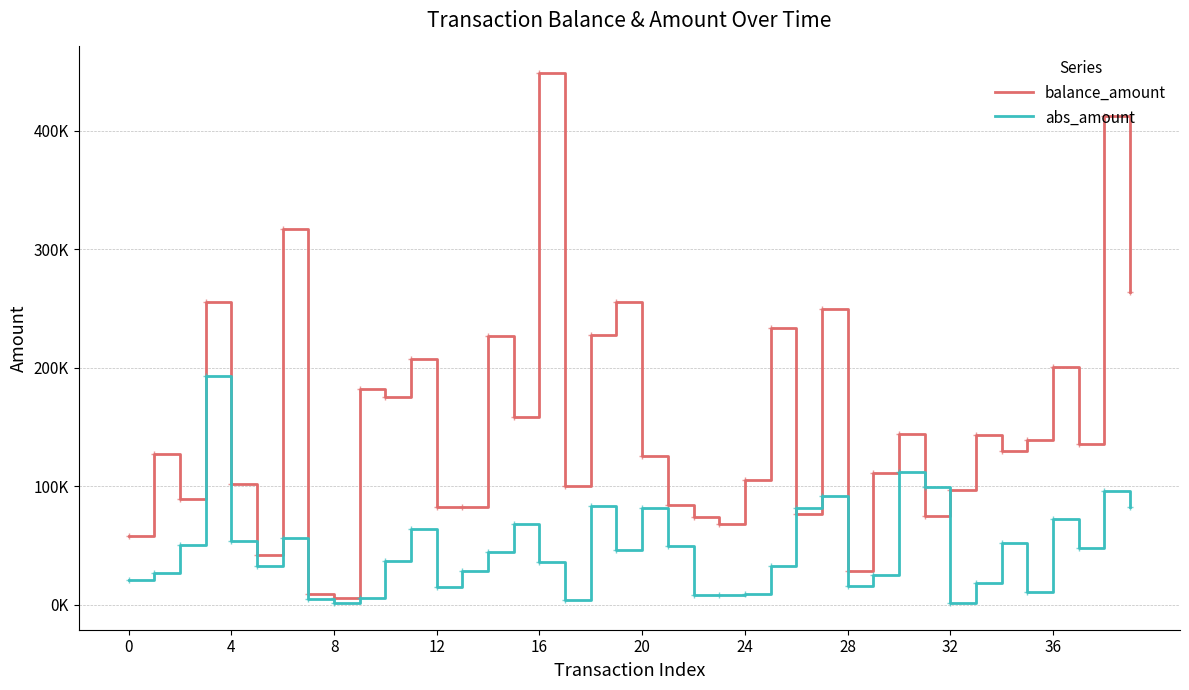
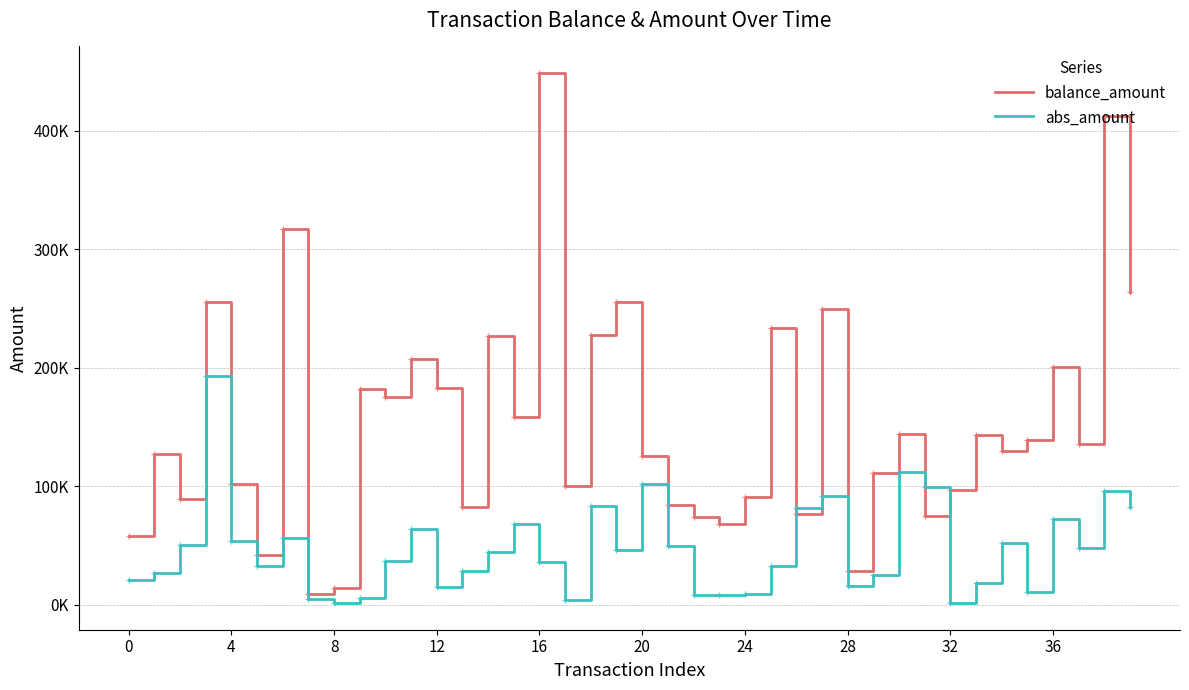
balance_amount, 8: 6000 -> 14000
balance_amount, 12: 82000 -> 183000
abs_amount, 20: 82000 -> 102000
balance_amount, 24: 105000 -> 91000
